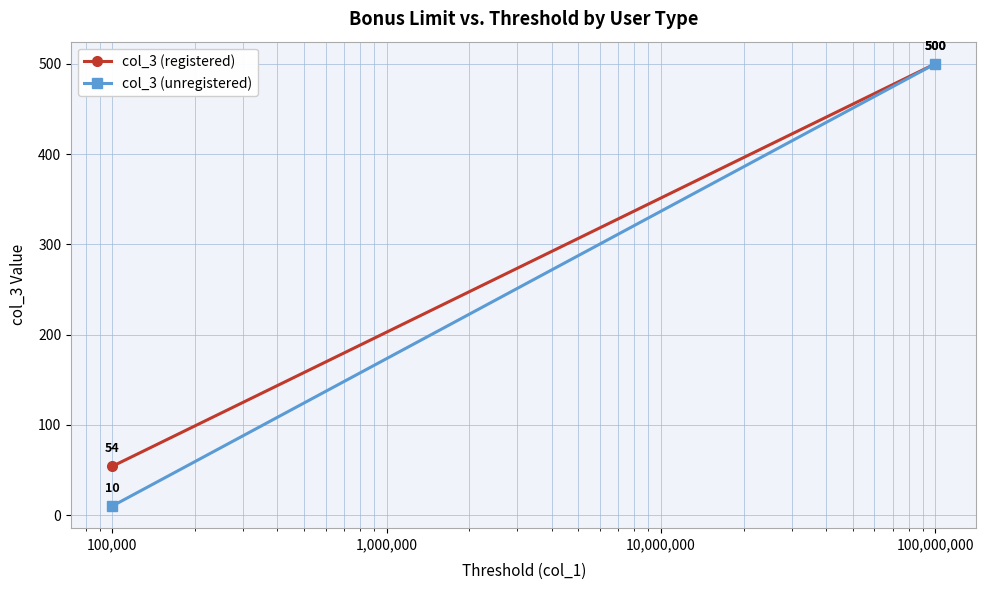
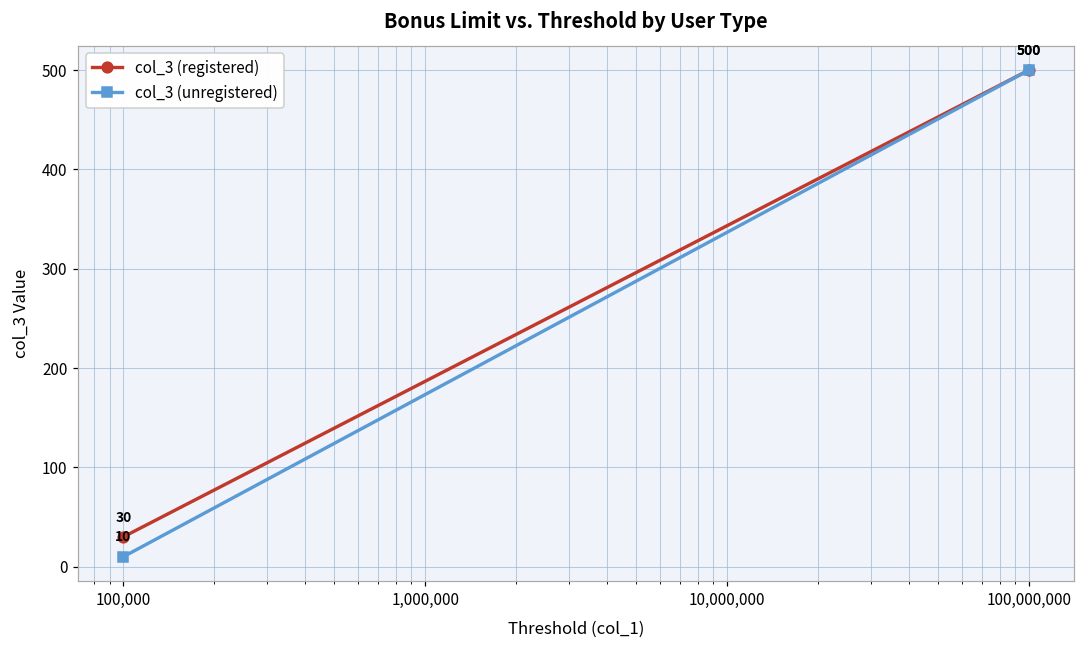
col_3 (registered), 100,000: 54 -> 30
